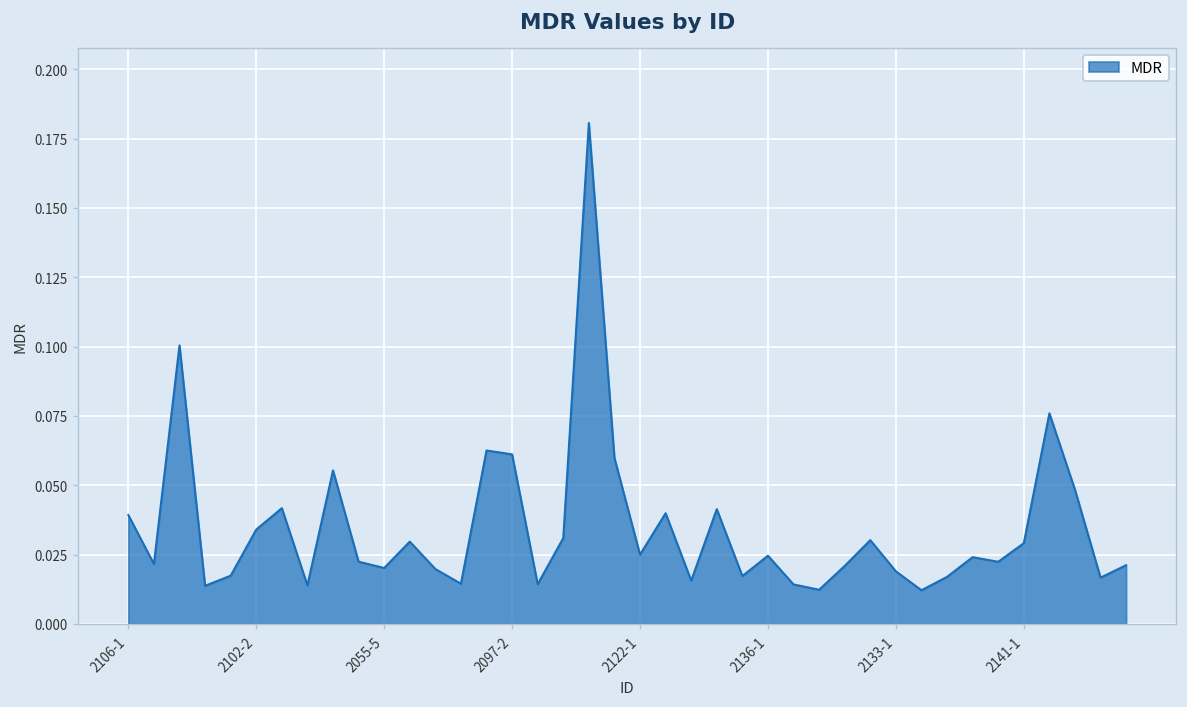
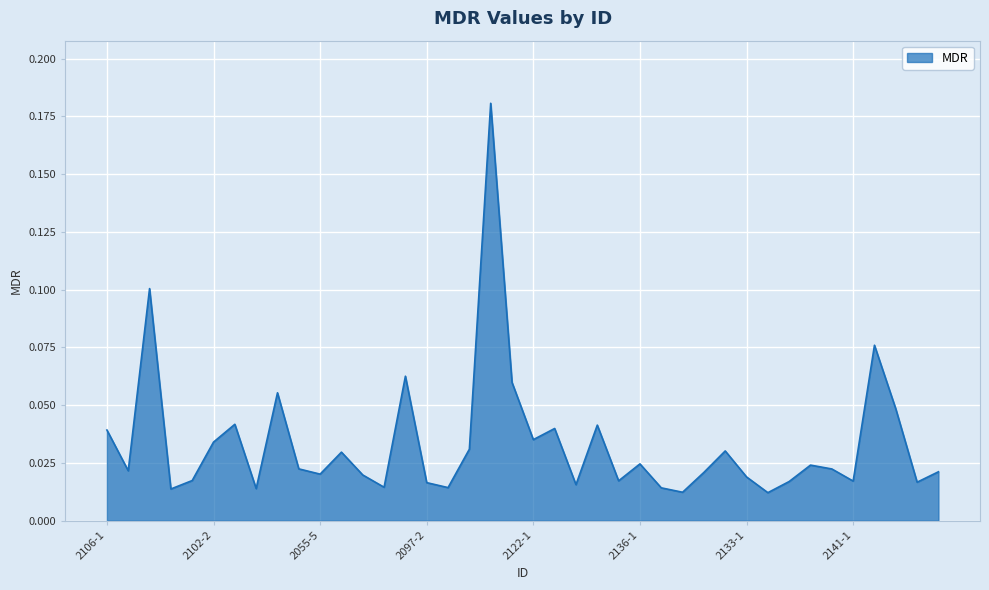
2097-2: 0.061 -> 0.016
2122-1: 0.025 -> 0.035
2141-1: 0.029 -> 0.017
